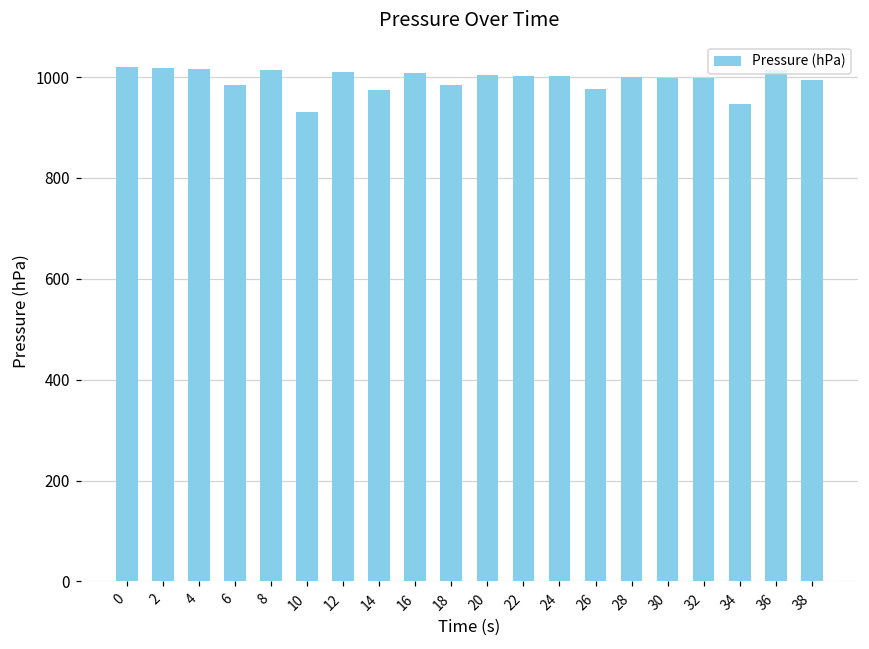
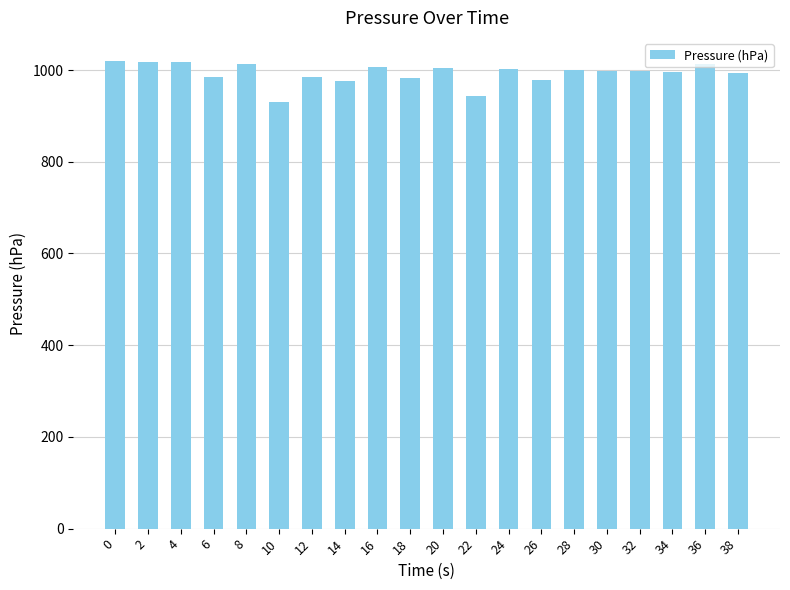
12: 1010 -> 990
22: 1000 -> 940
34: 950 -> 1000
